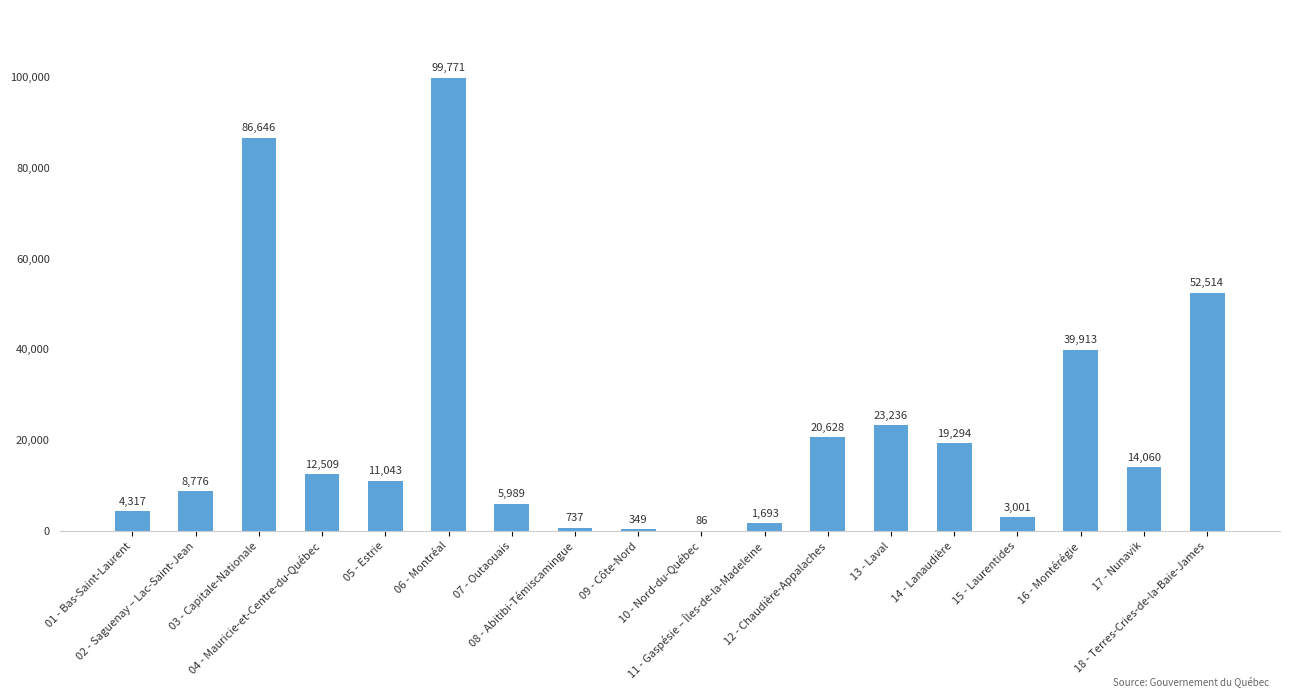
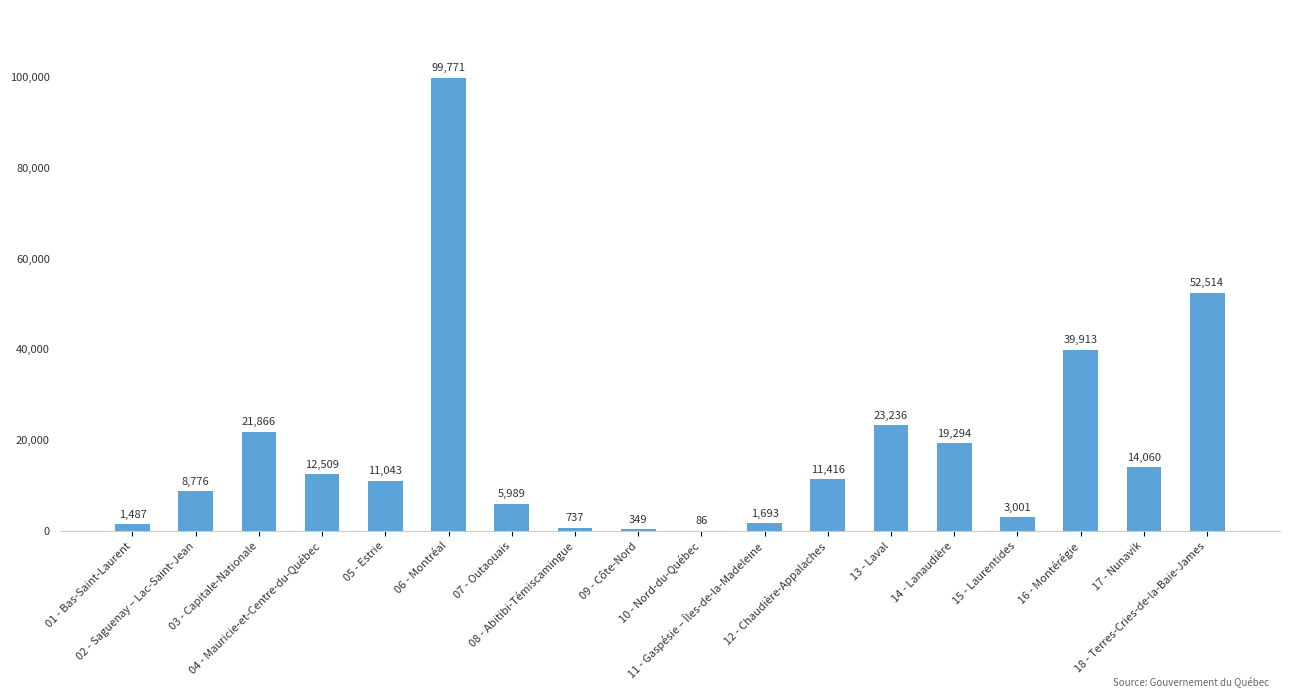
01 - Bas-Saint-Laurent: 4,317 -> 1,487
03 - Capitale-Nationale: 86,646 -> 21,866
12 - Chaudière-Appalaches: 20,628 -> 11,416
